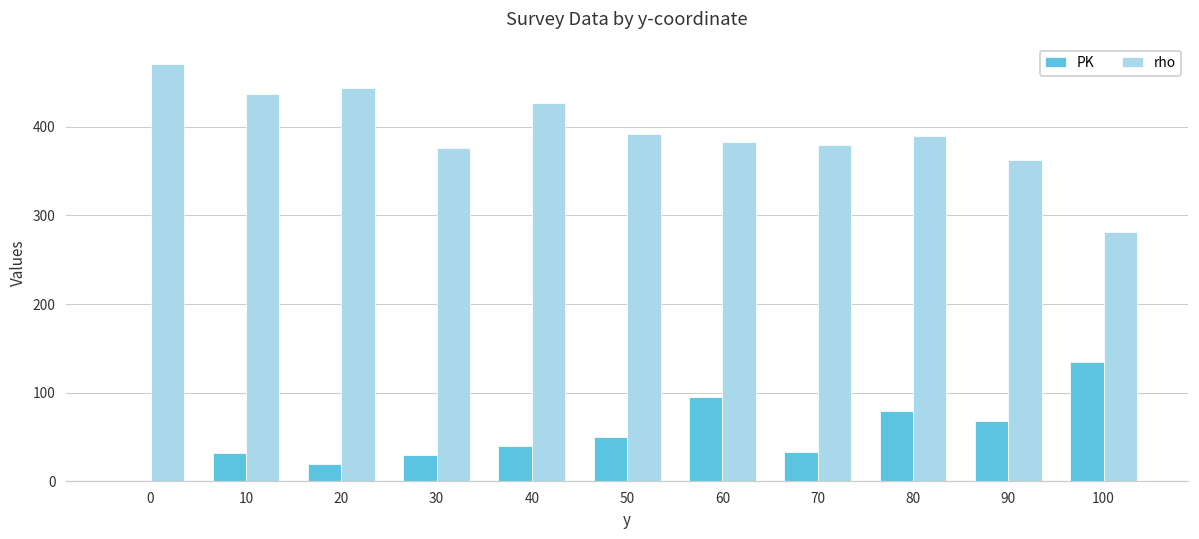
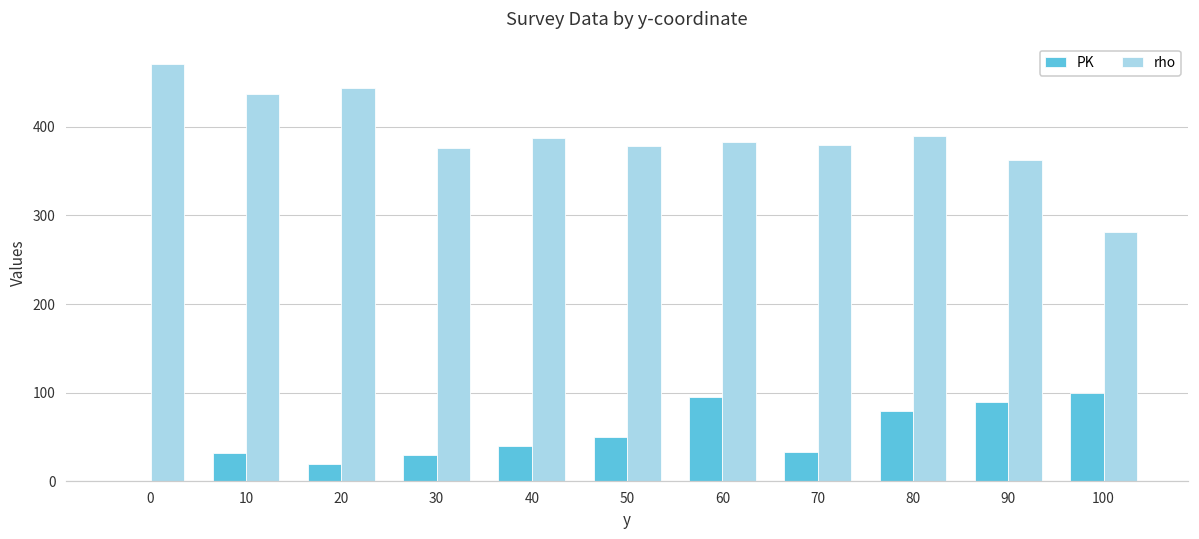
rho, 40: 430 -> 390
rho, 50: 390 -> 380
PK, 90: 70 -> 90
PK, 100: 140 -> 100
